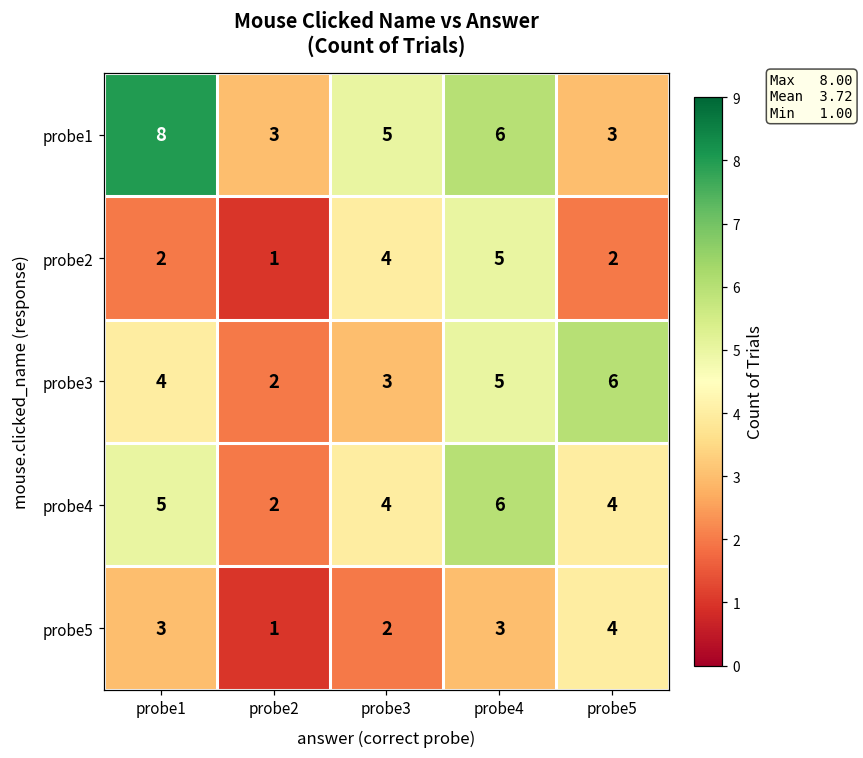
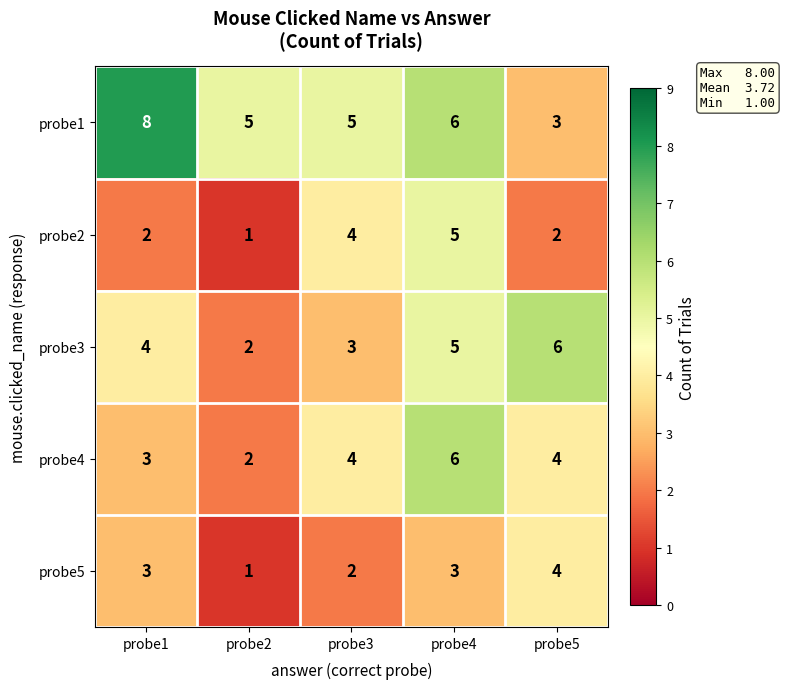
probe1, probe2: 3 -> 5
probe4, probe1: 5 -> 3
